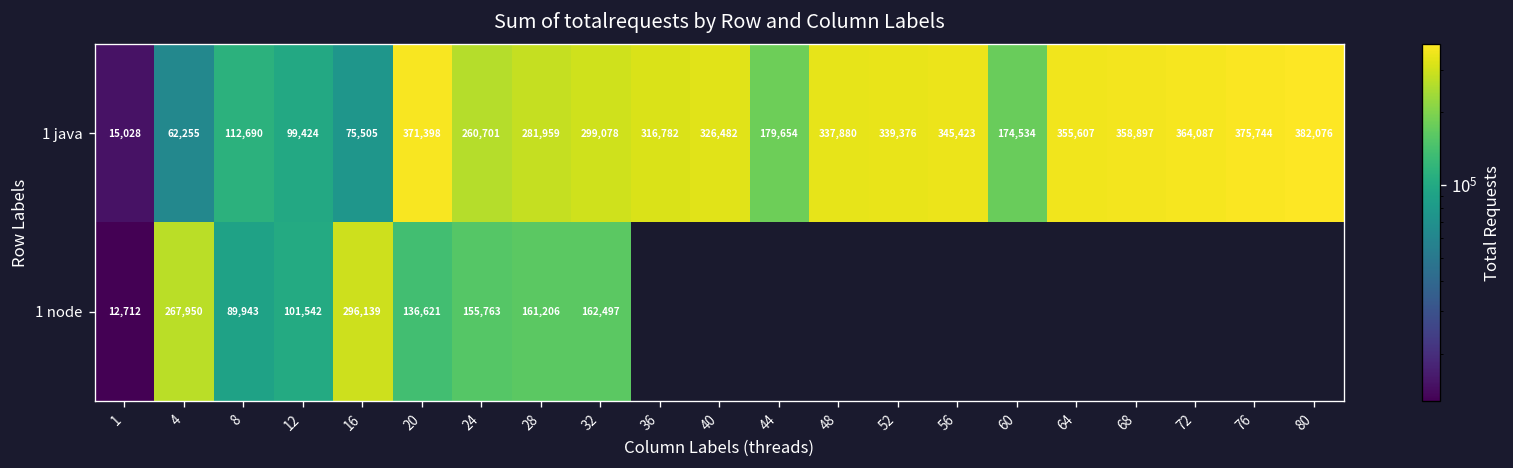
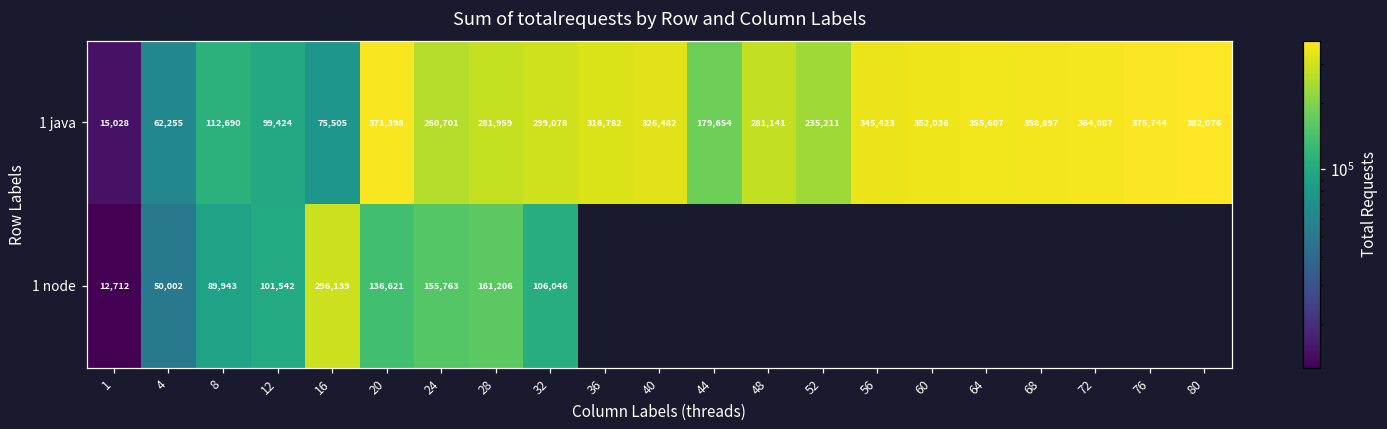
1 java, 48: 337,880 -> 281,141
1 java, 52: 339,376 -> 235,211
1 java, 60: 174,534 -> 352,036
1 node, 4: 267,950 -> 50,002
1 node, 32: 162,497 -> 106,046
